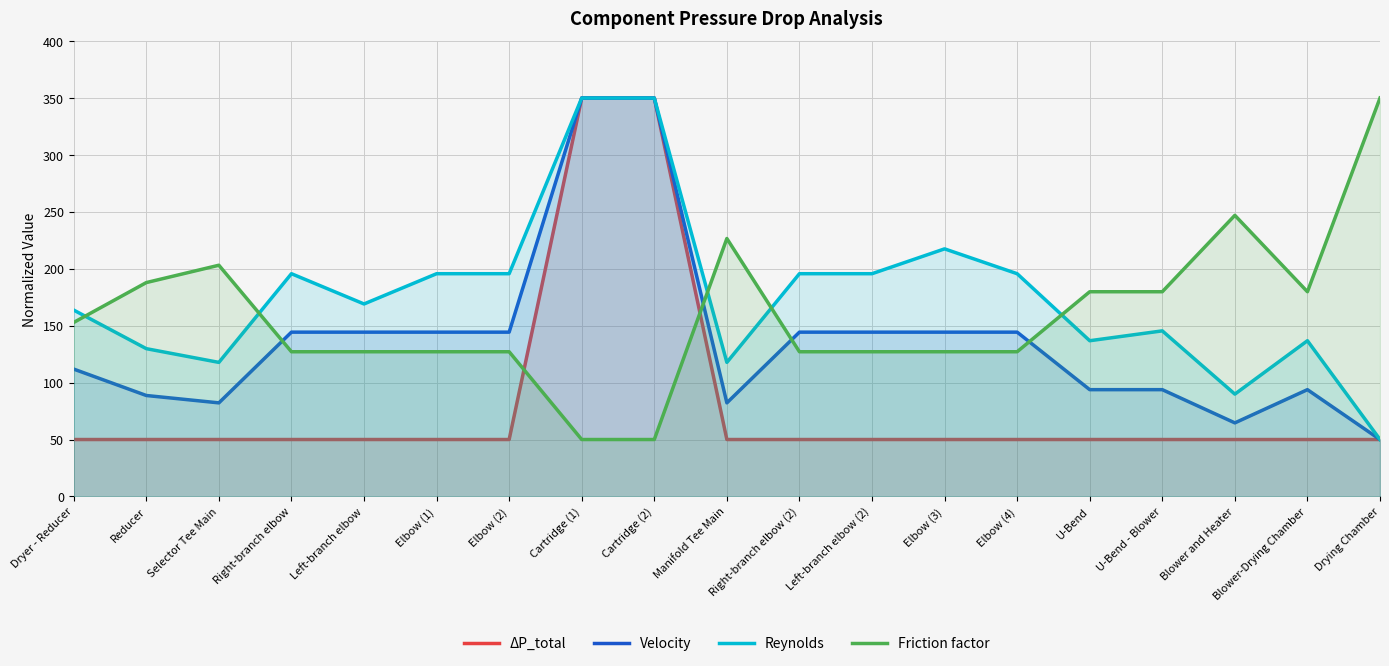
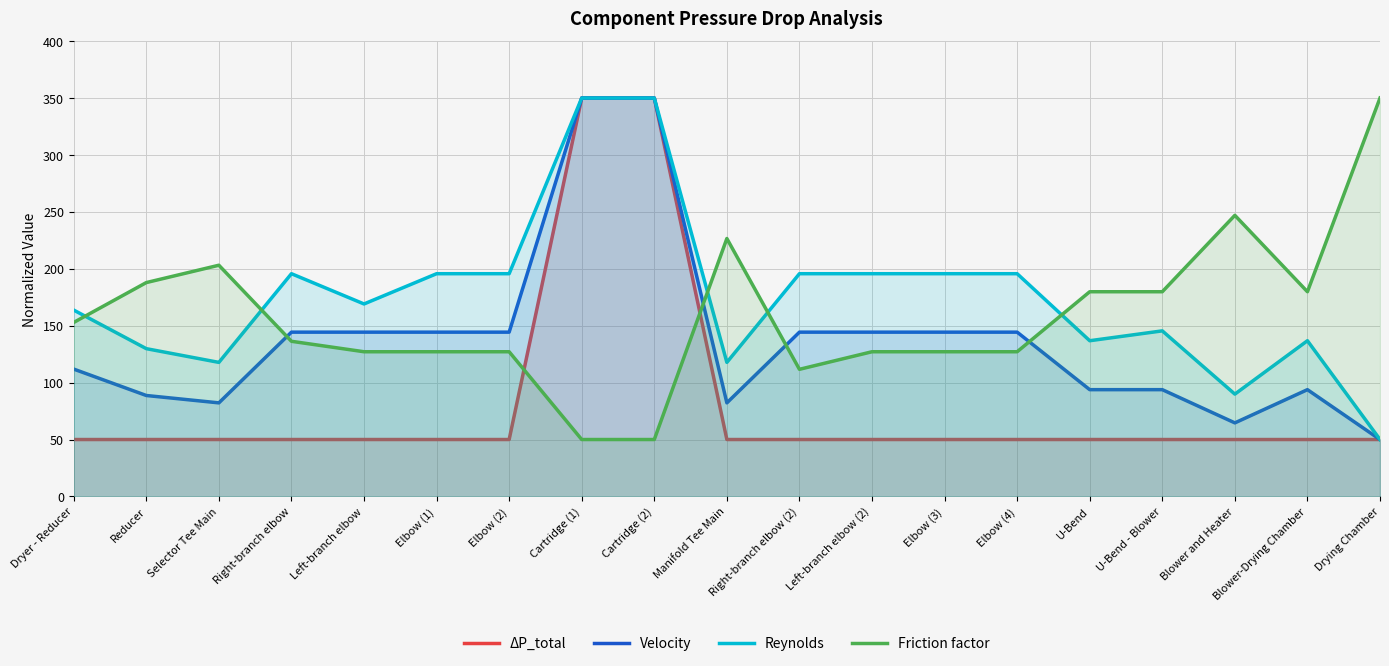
Friction factor, Right-branch elbow: 127 -> 136
Friction factor, Right-branch elbow (2): 127 -> 112
Reynolds, Elbow (3): 217 -> 196
